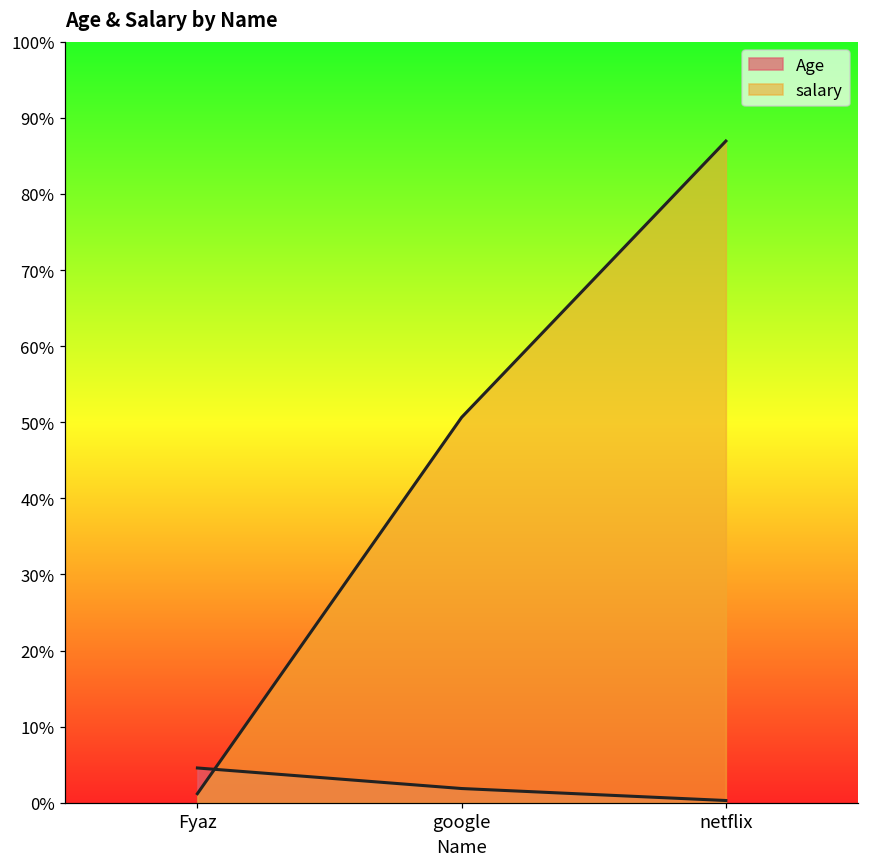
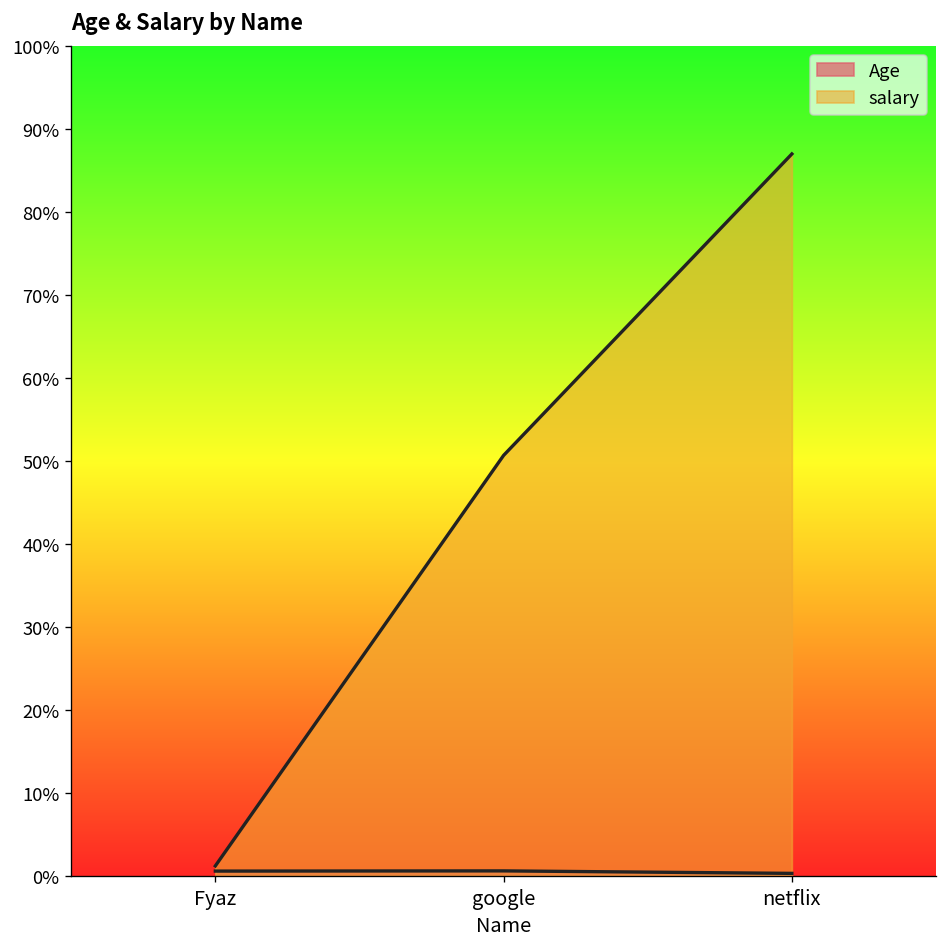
Age, Fyaz: 5% -> 1%
Age, google: 2% -> 1%
